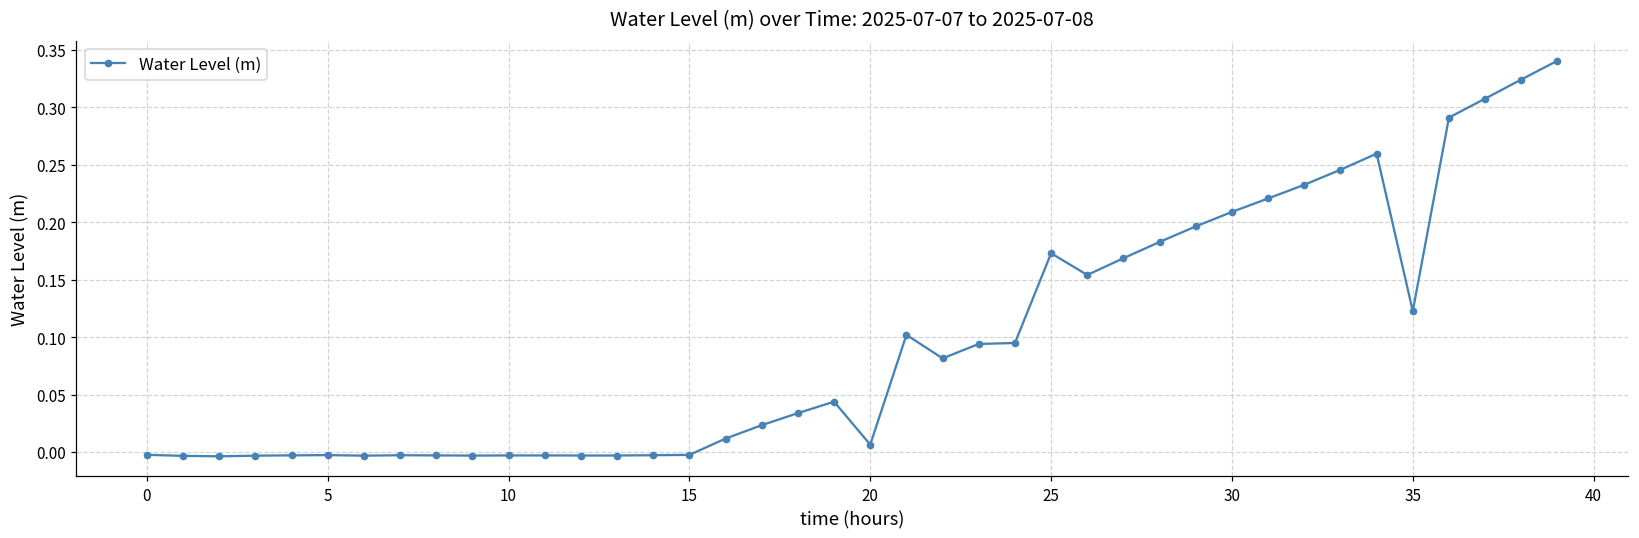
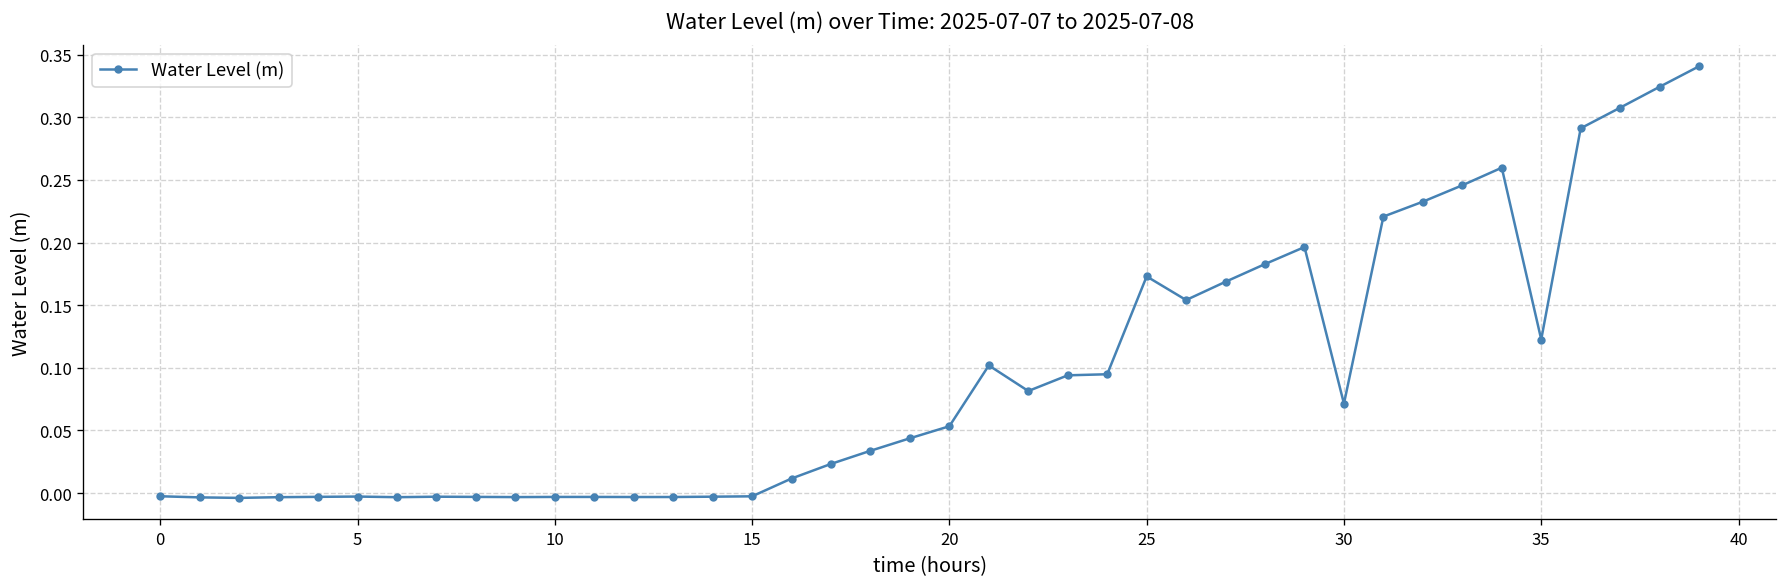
20: 0.006 -> 0.053
30: 0.209 -> 0.071
